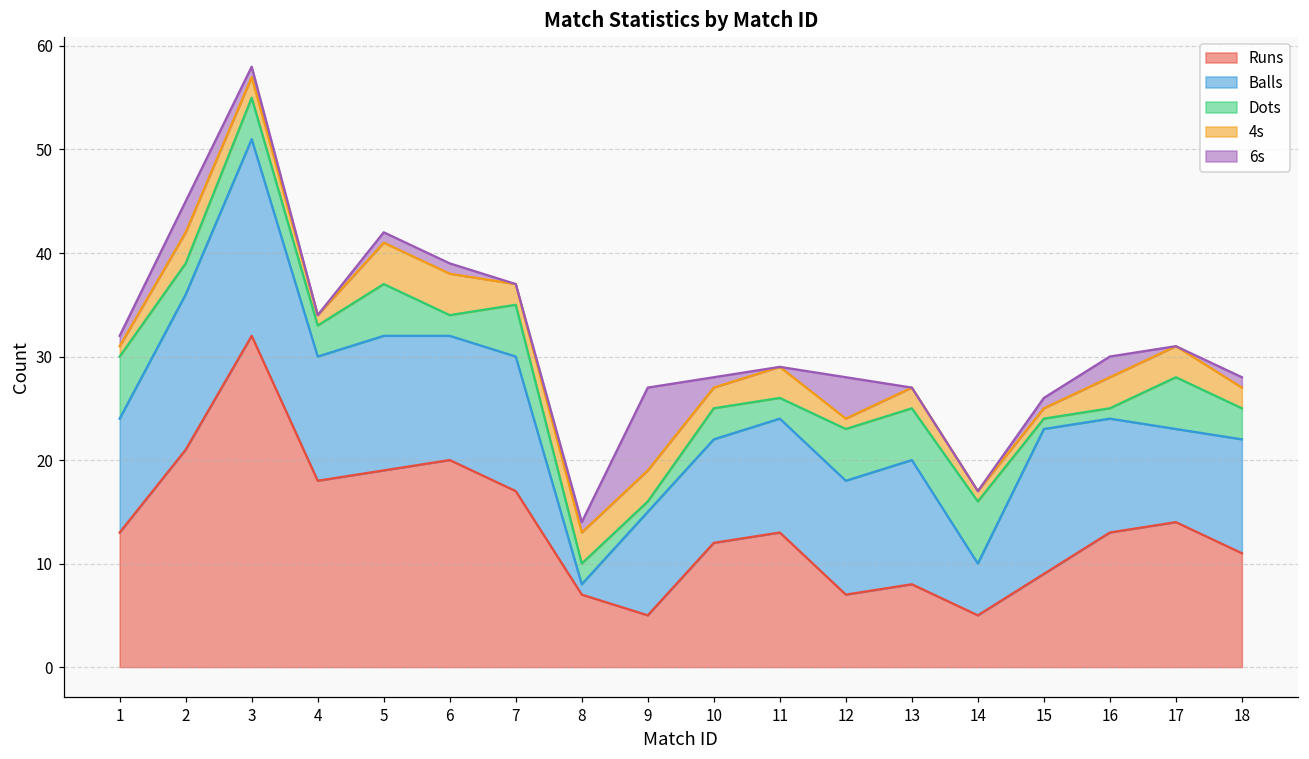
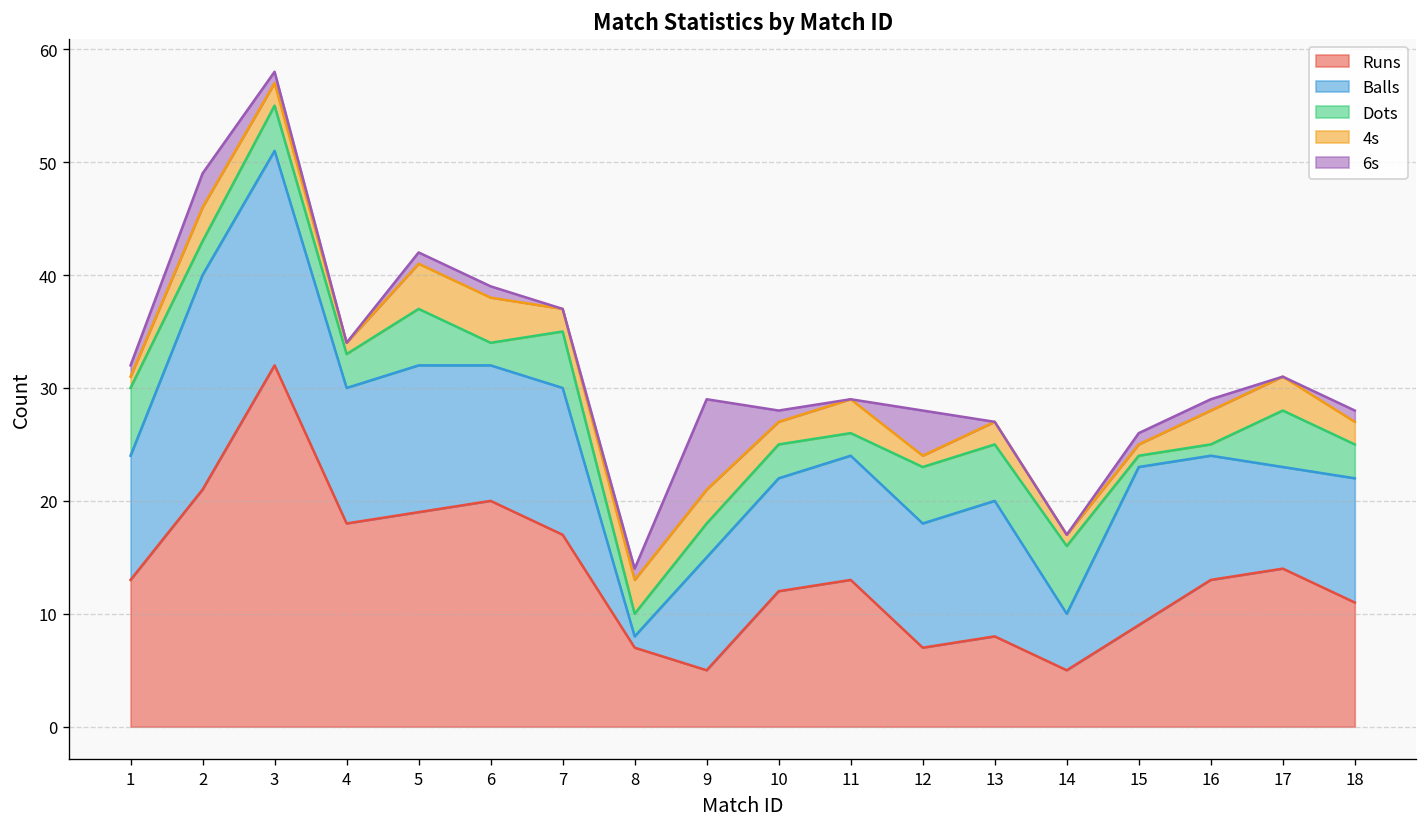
Balls, 2: 15 -> 19
Dots, 9: 1 -> 3
6s, 16: 2 -> 1
